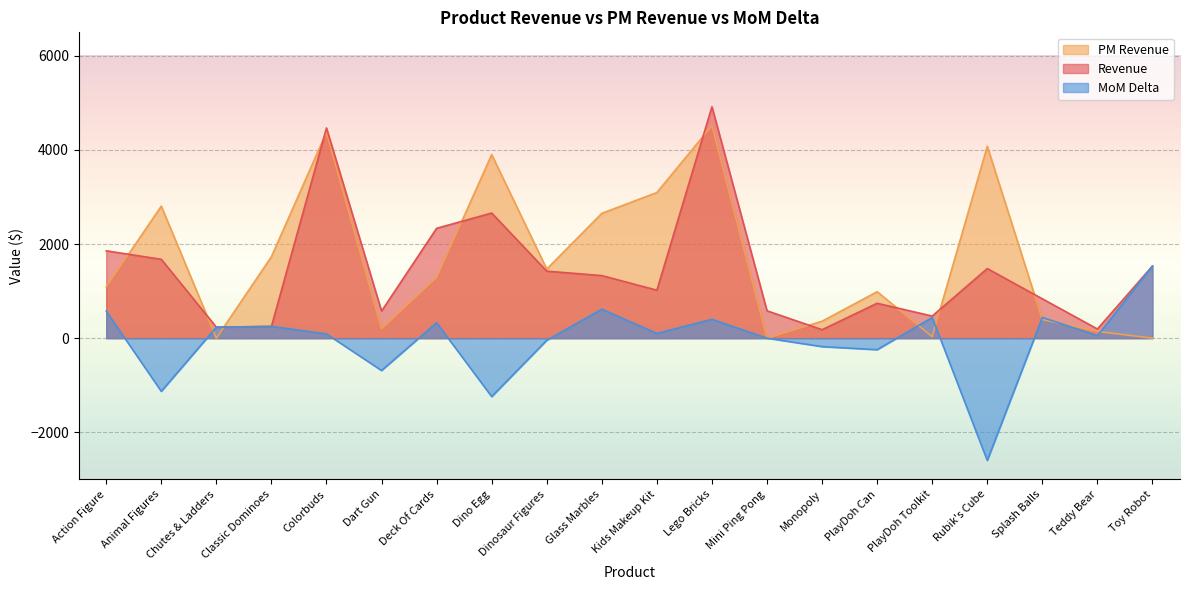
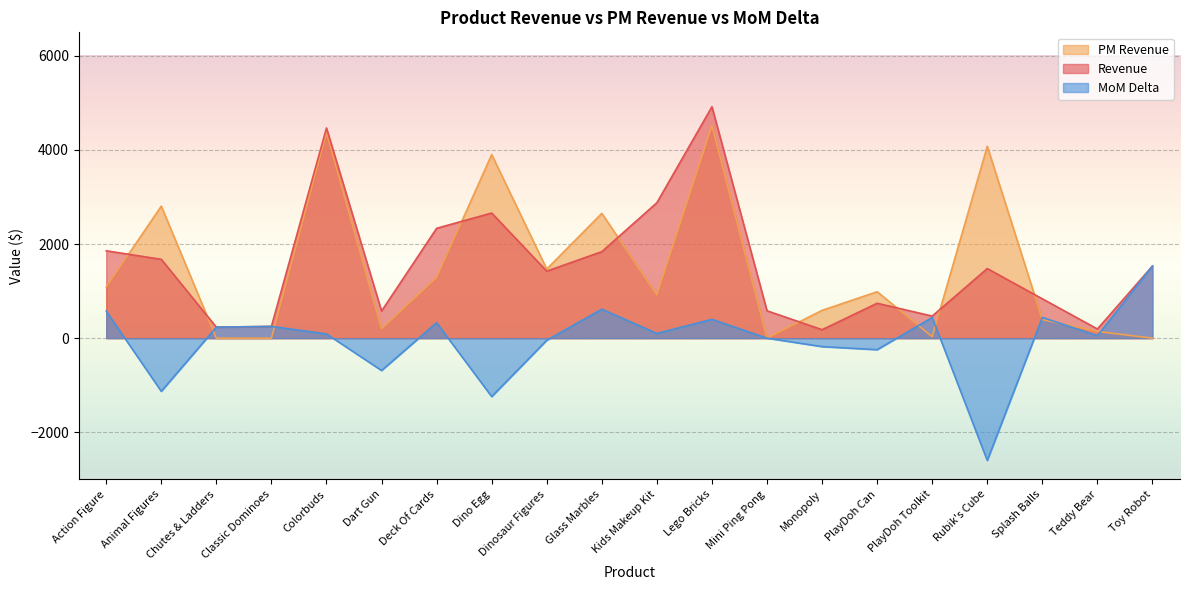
PM Revenue, Classic Dominoes: 1700 -> 0
Revenue, Glass Marbles: 1300 -> 1800
PM Revenue, Kids Makeup Kit: 3100 -> 900
Revenue, Kids Makeup Kit: 1000 -> 2900
PM Revenue, Monopoly: 400 -> 600
